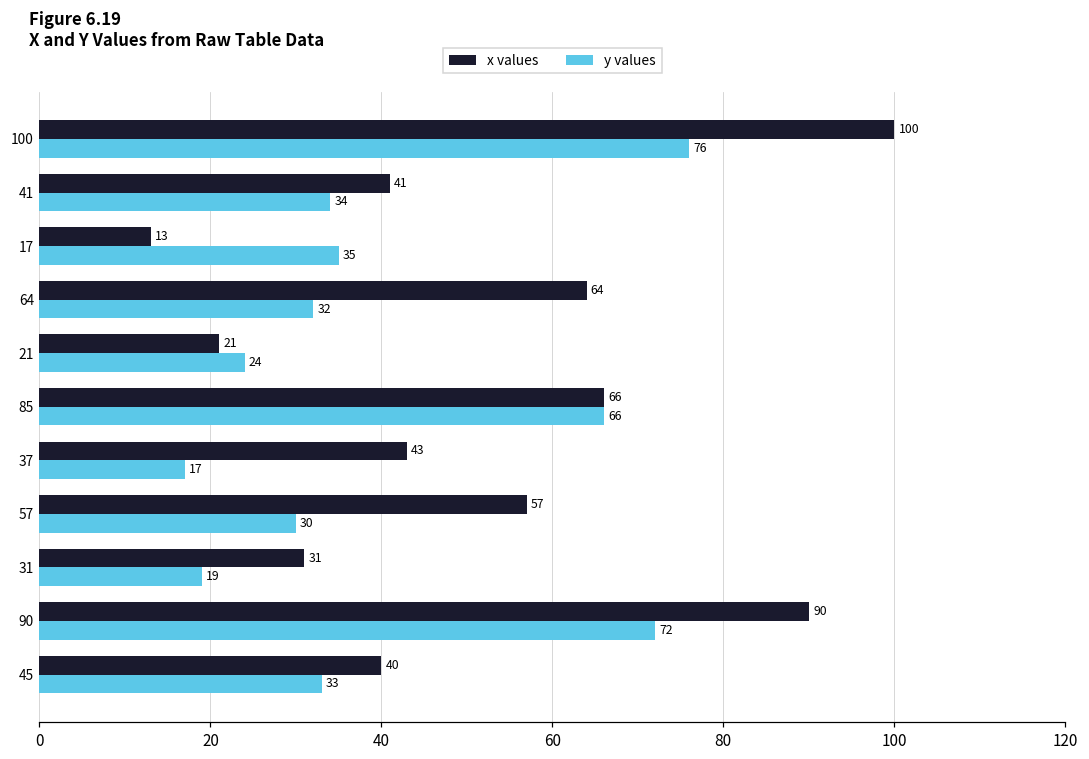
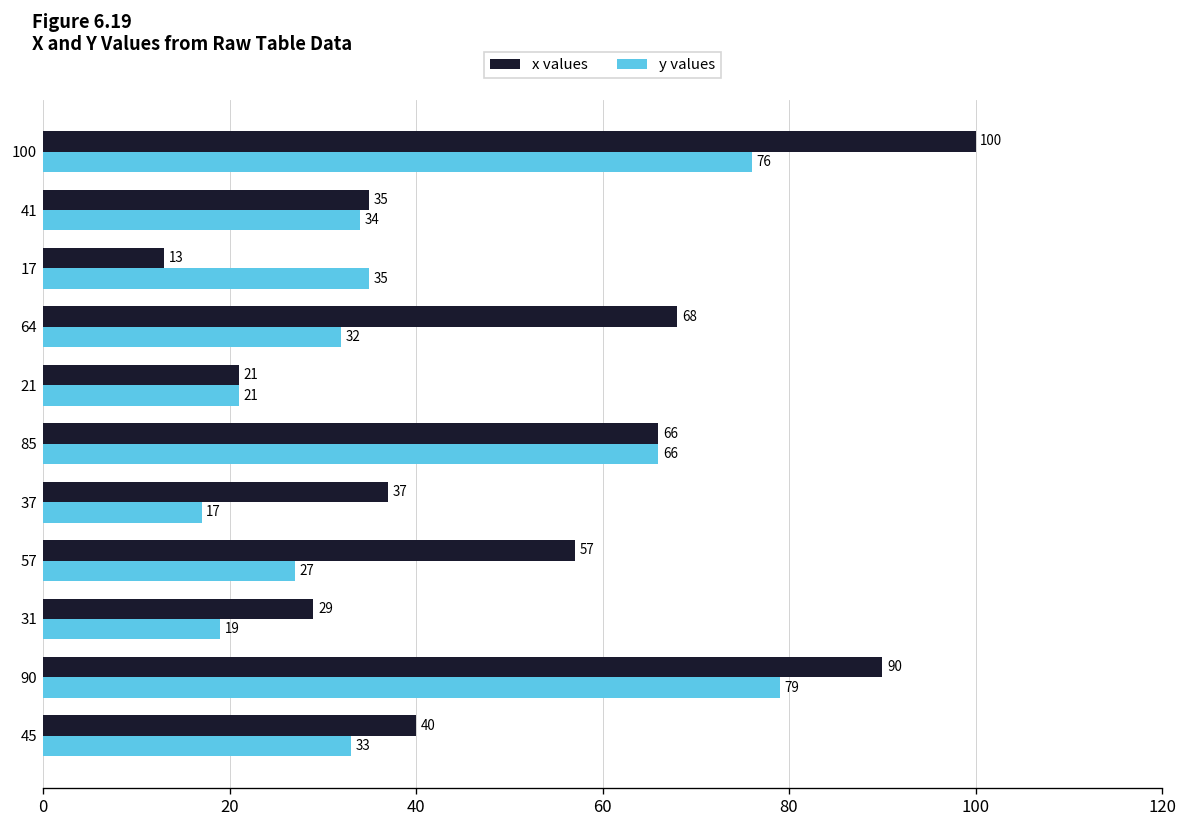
x values, 41: 41 -> 35
x values, 64: 64 -> 68
y values, 21: 24 -> 21
x values, 37: 43 -> 37
y values, 57: 30 -> 27
x values, 31: 31 -> 29
y values, 90: 72 -> 79
